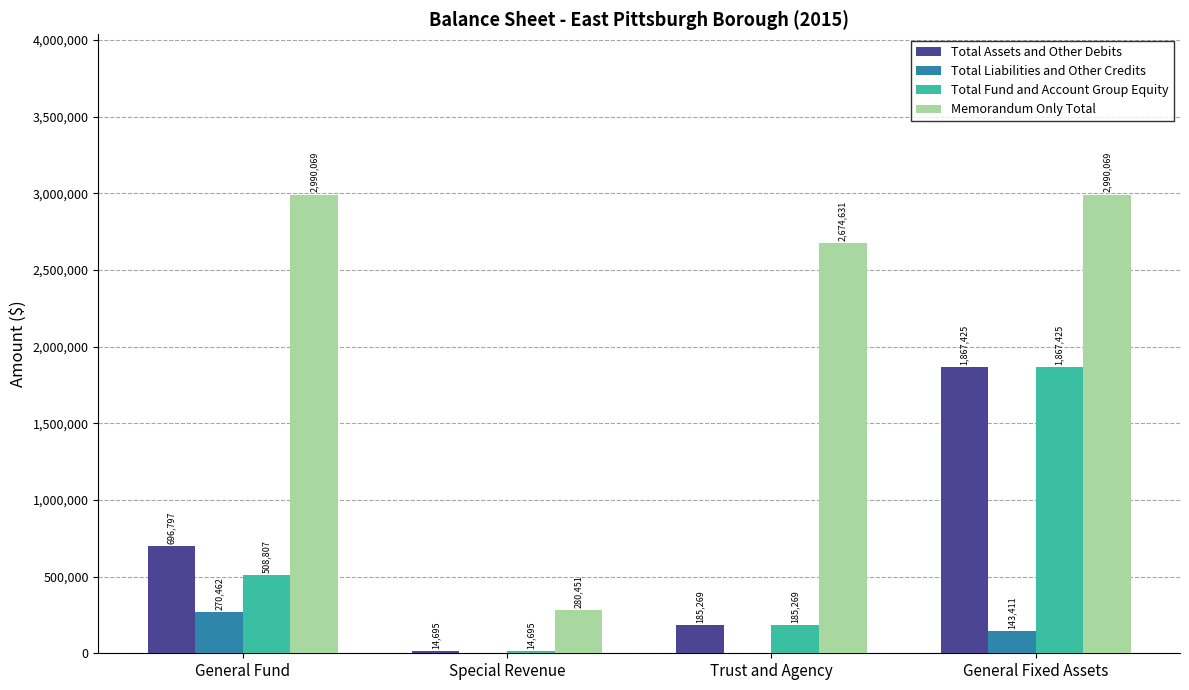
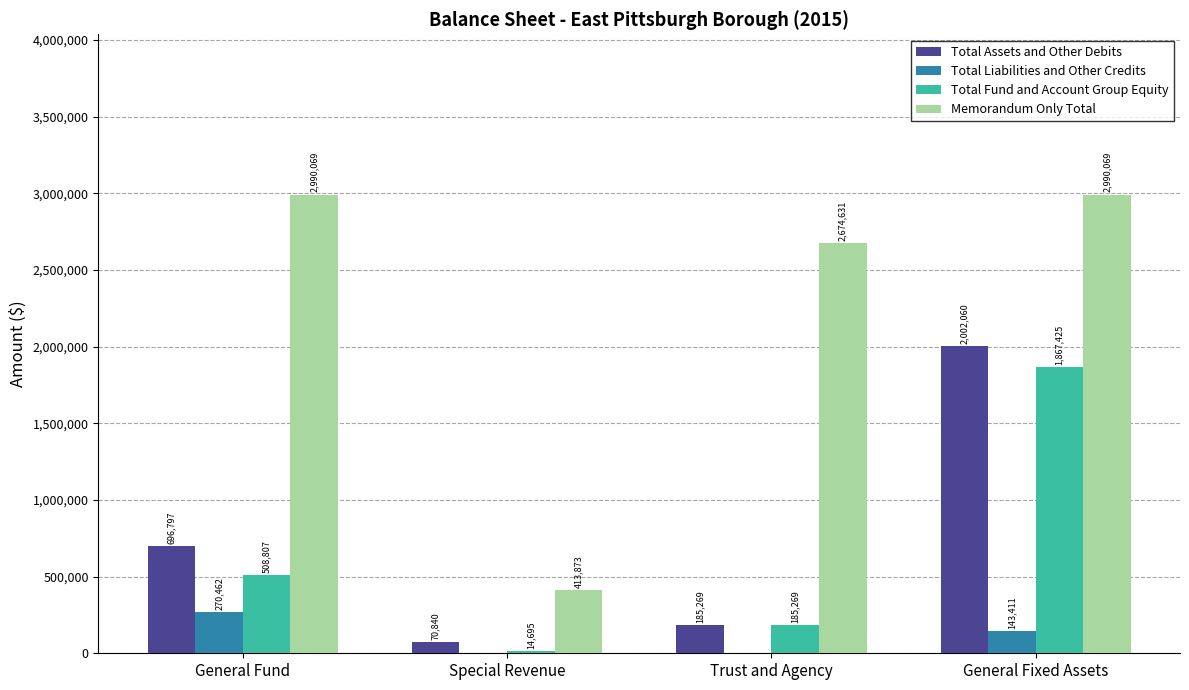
Total Assets and Other Debits, Special Revenue: 14,695 -> 70,840
Memorandum Only Total, Special Revenue: 280,451 -> 413,873
Total Assets and Other Debits, General Fixed Assets: 1,867,425 -> 2,002,060
